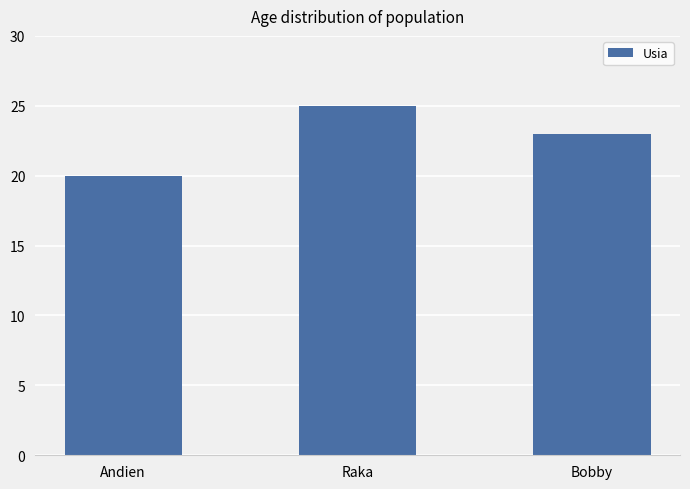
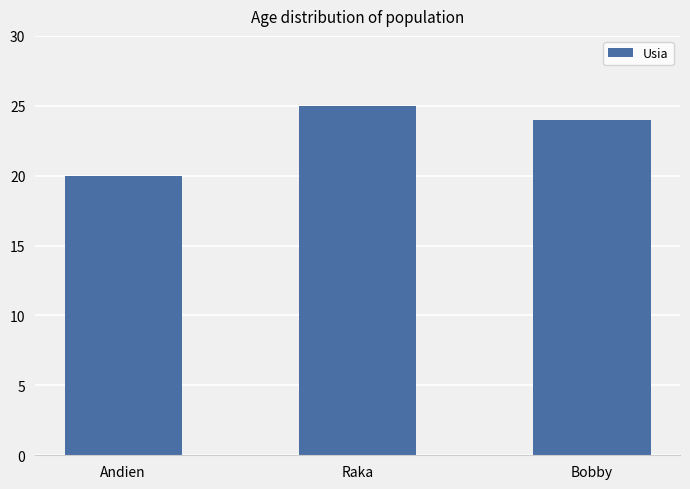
Bobby: 23 -> 24
